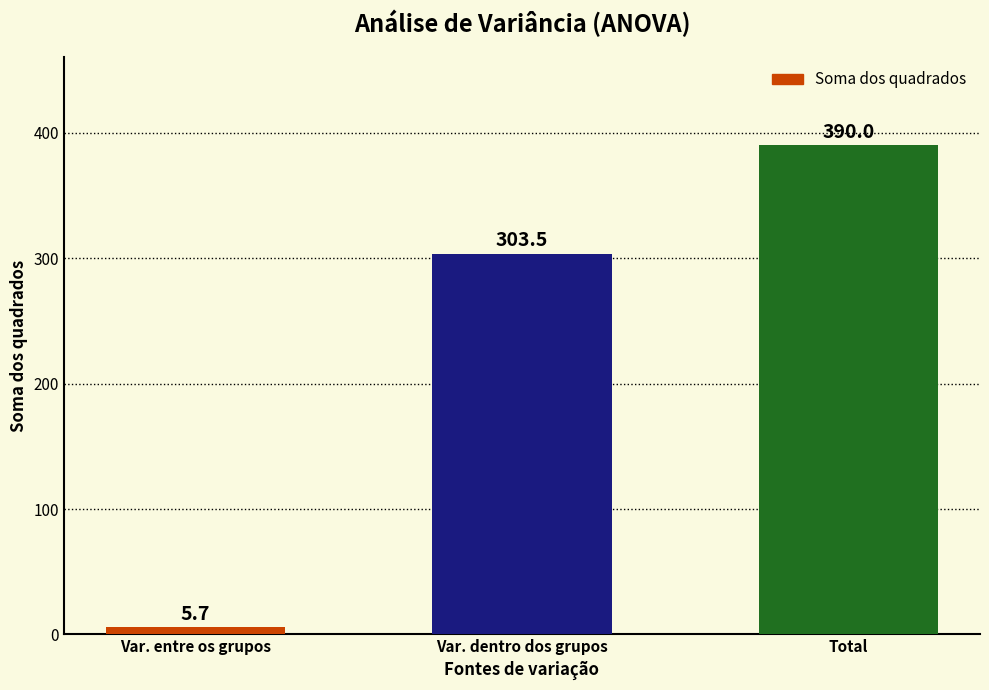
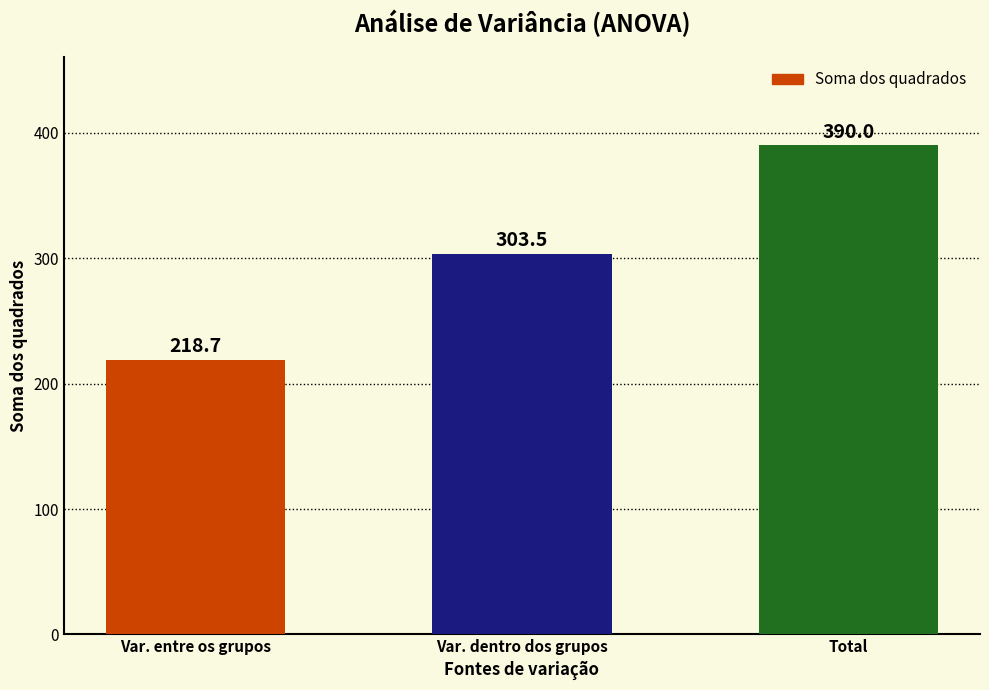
Var. entre os grupos: 5.7 -> 218.7
